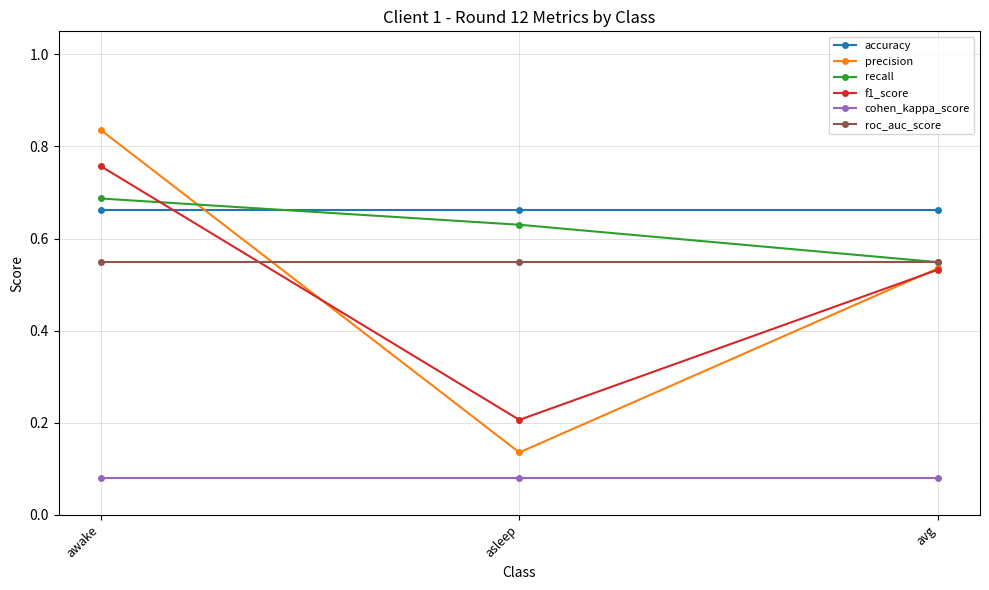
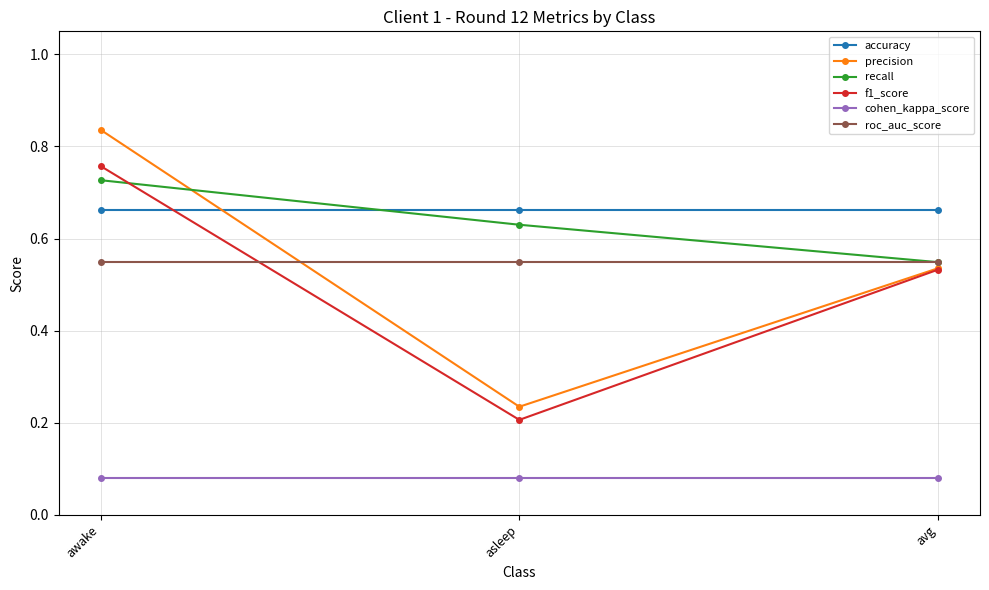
recall, awake: 0.69 -> 0.73
precision, asleep: 0.14 -> 0.23
